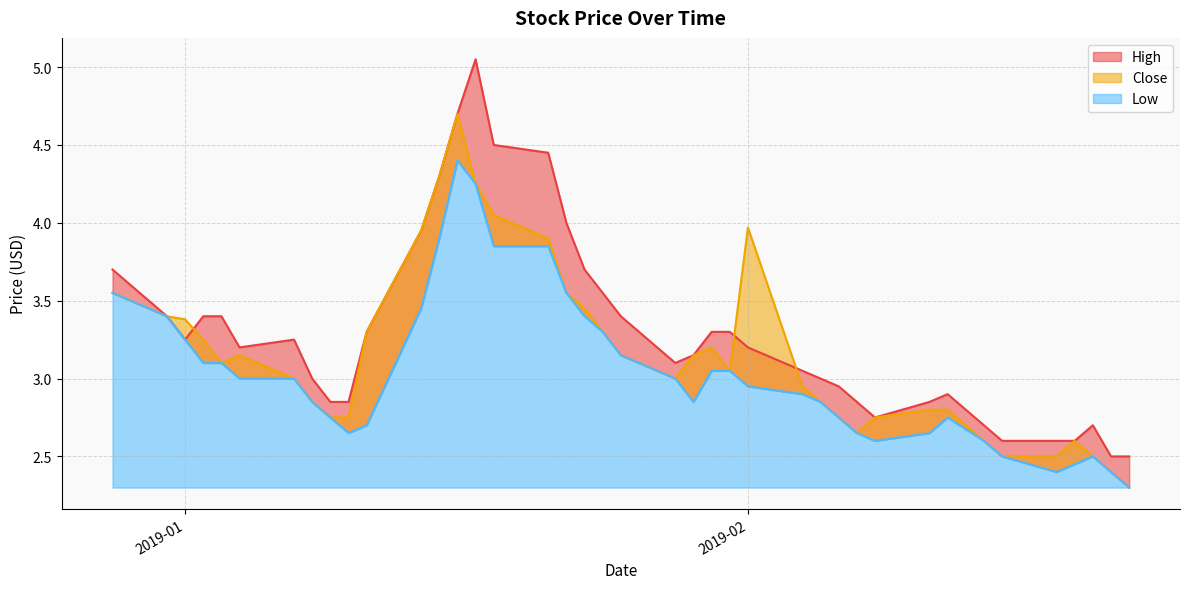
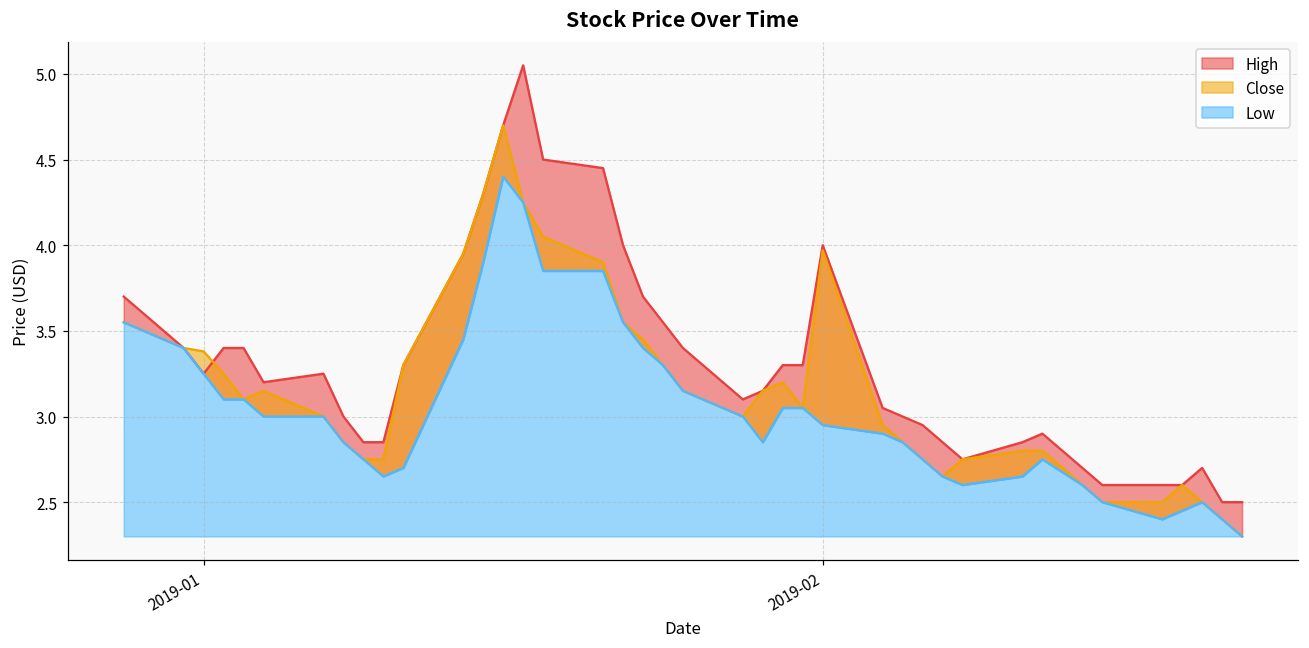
High, 2019-02: 3.2 -> 4.0
